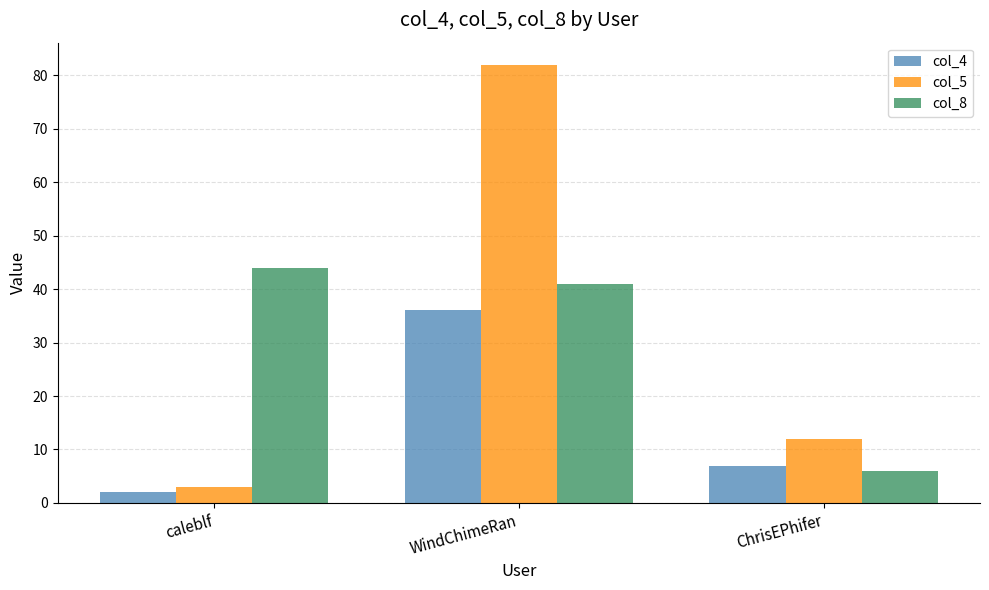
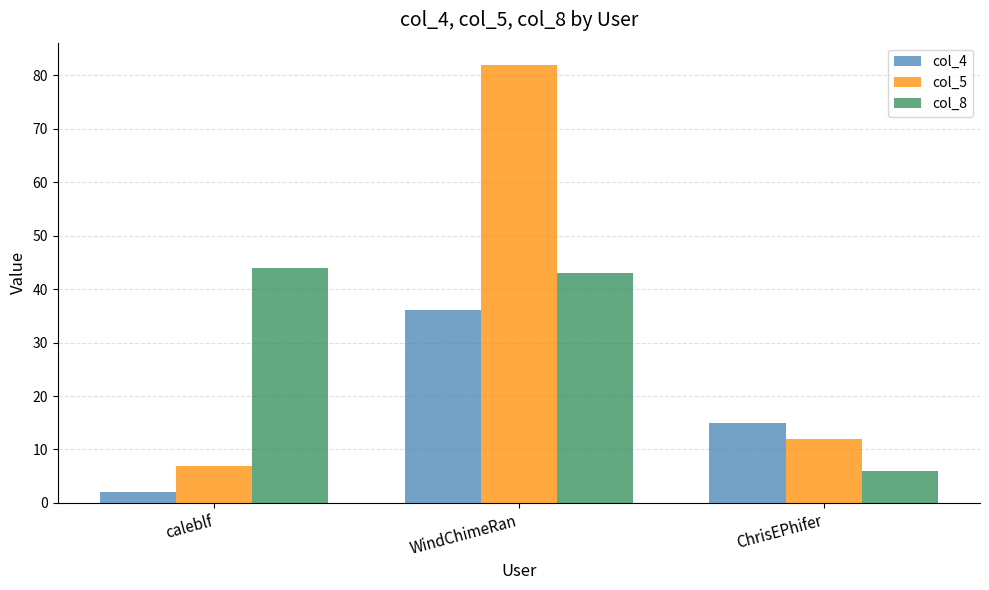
col_5, caleblf: 3 -> 7
col_8, WindChimeRan: 41 -> 43
col_4, ChrisEPhifer: 7 -> 15
